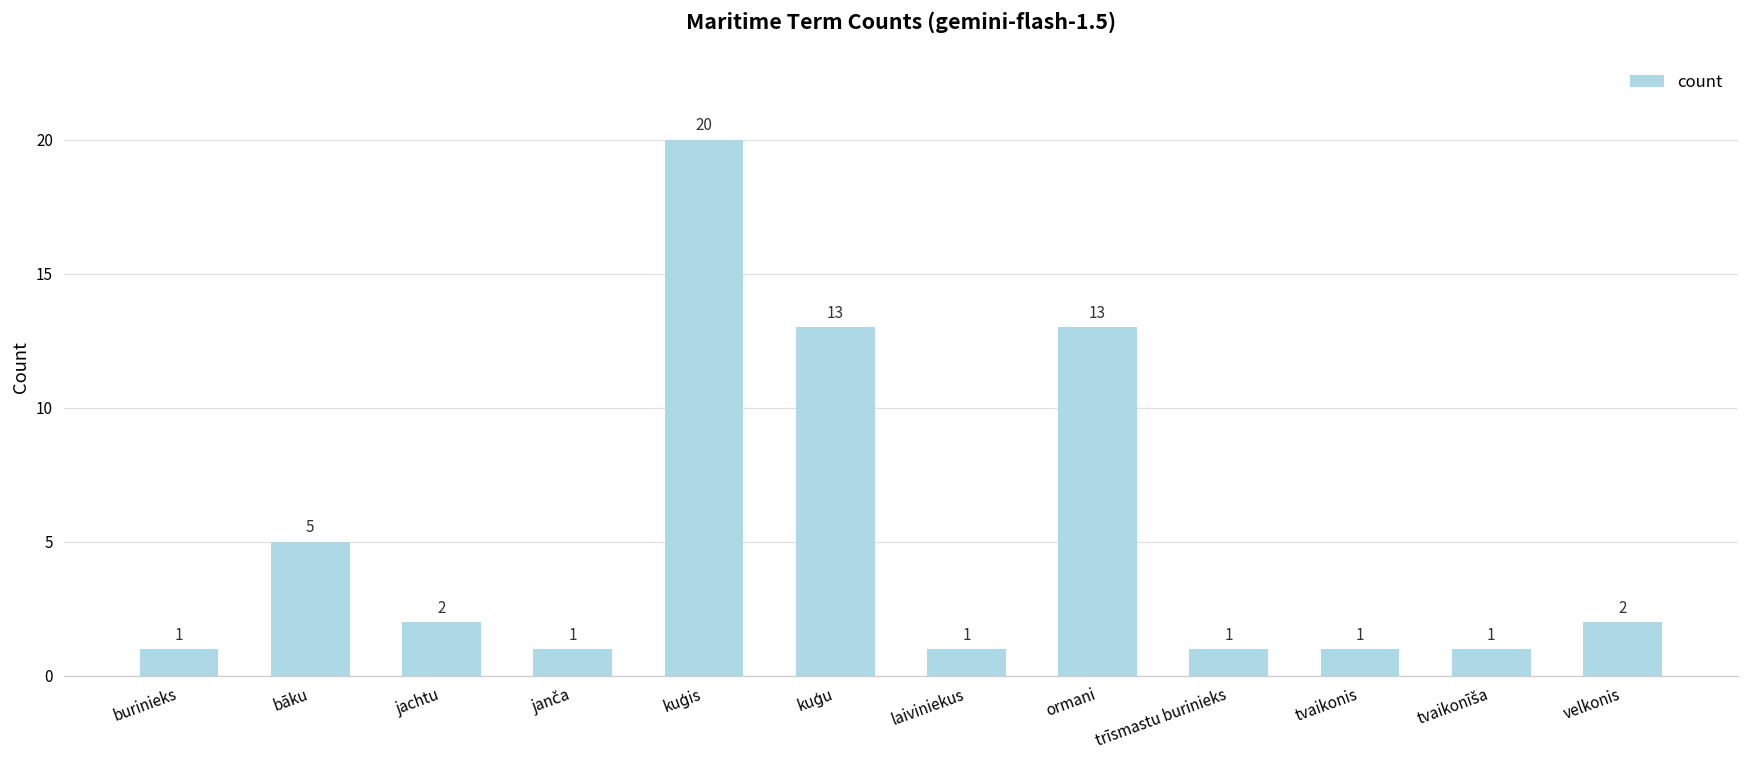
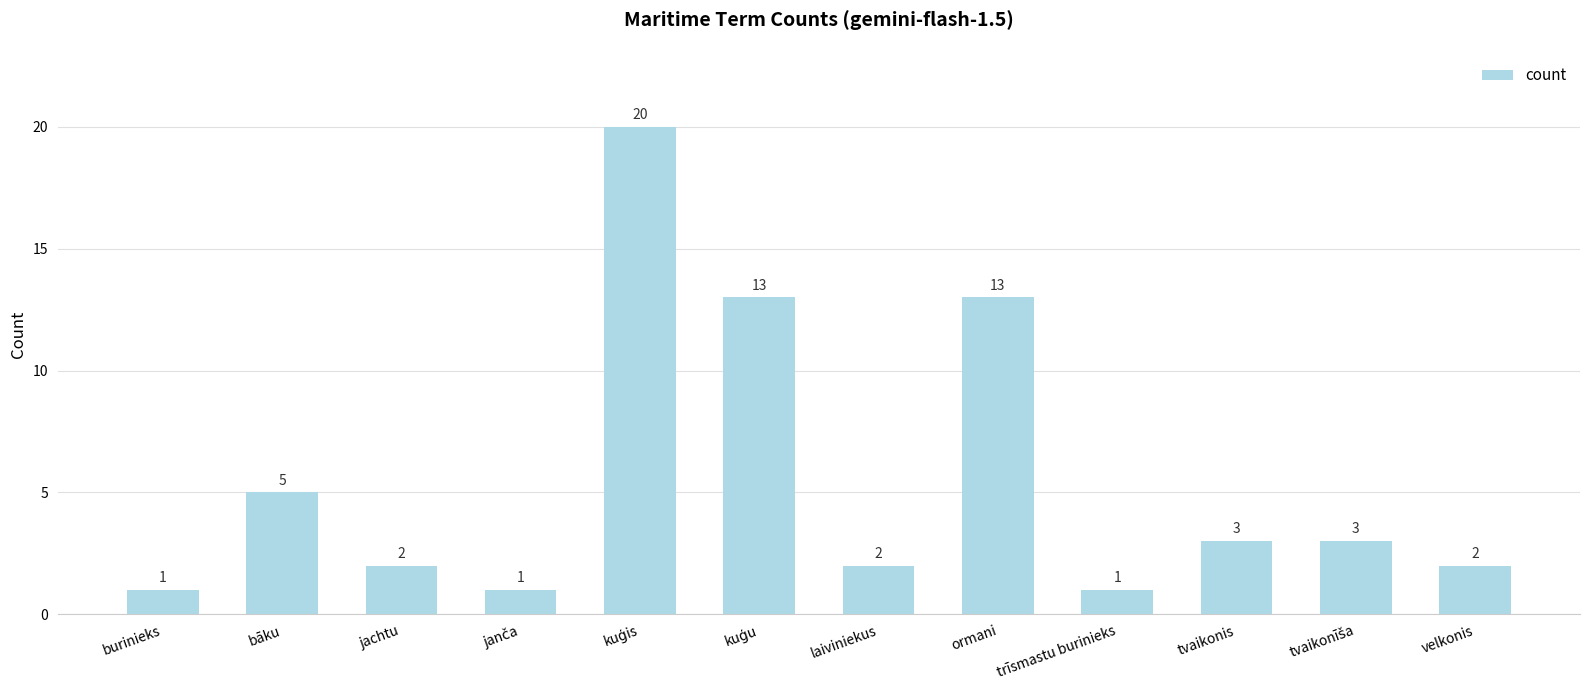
laiviniekus: 1 -> 2
tvaikonis: 1 -> 3
tvaikonīša: 1 -> 3
